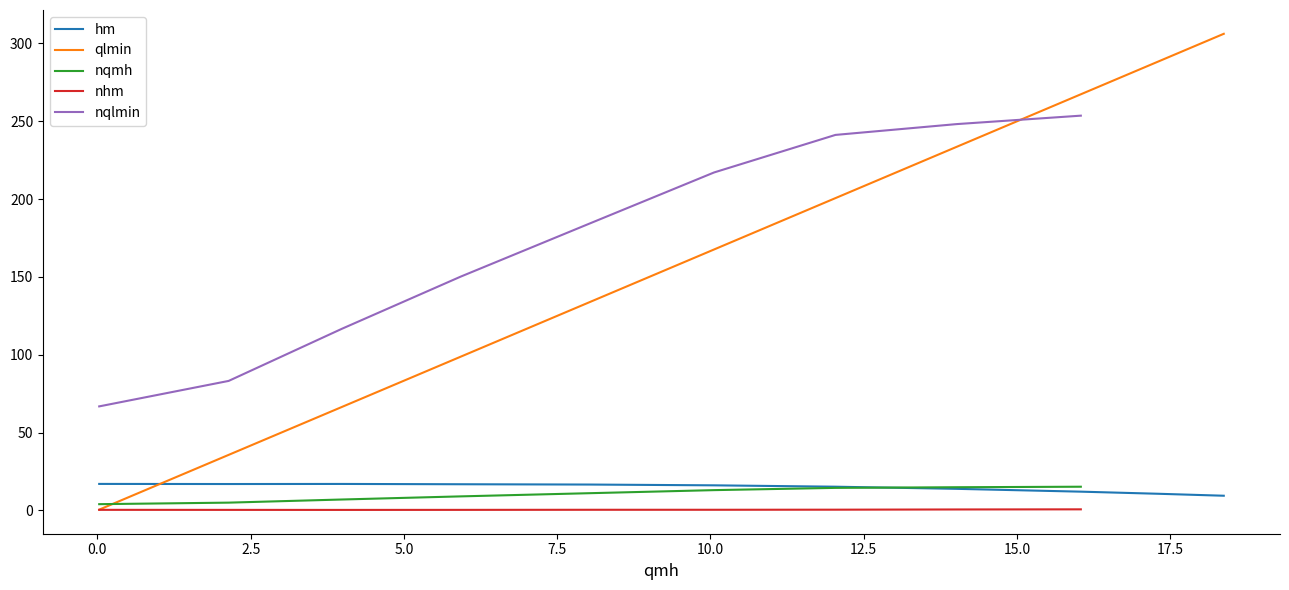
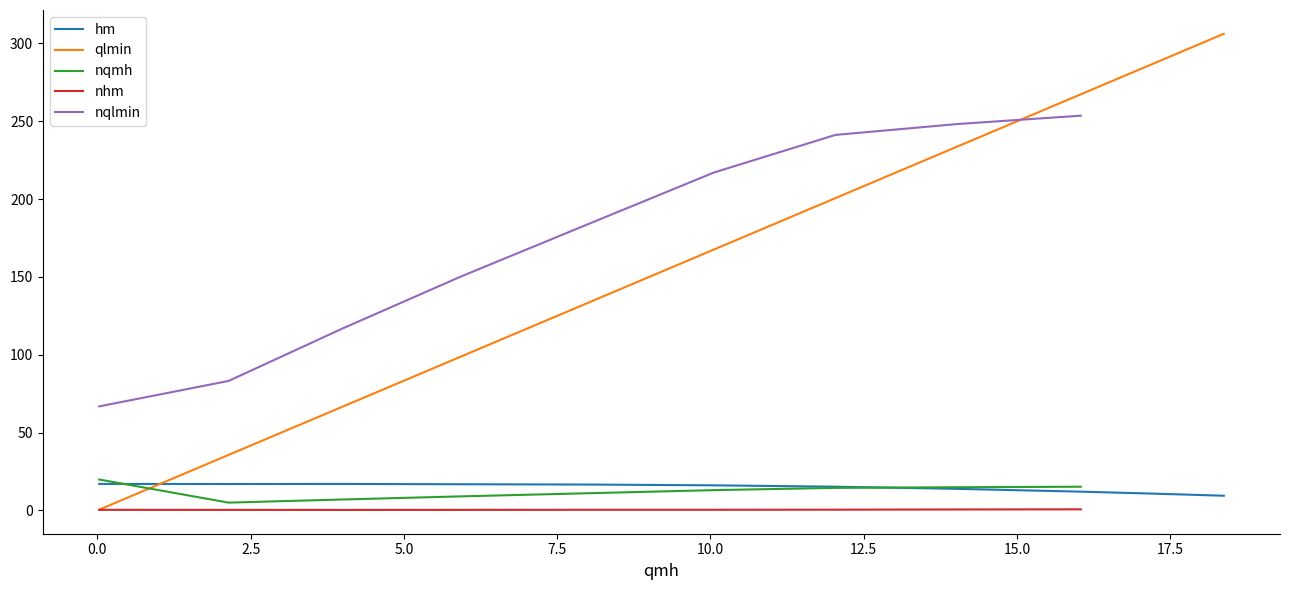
nqmh, 0.0: 4 -> 20
